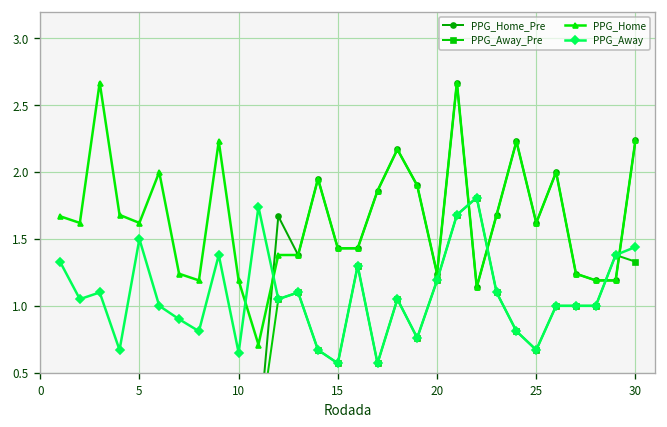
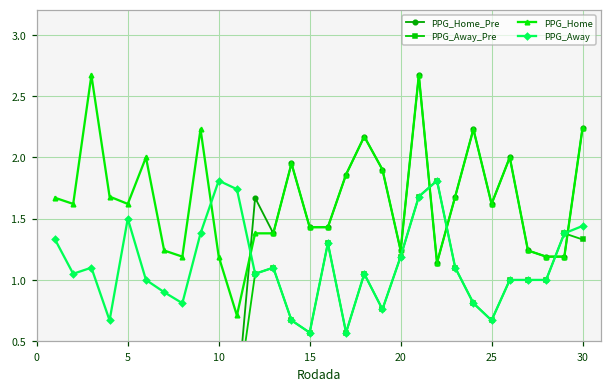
PPG_Away, 10: 0.65 -> 1.81
